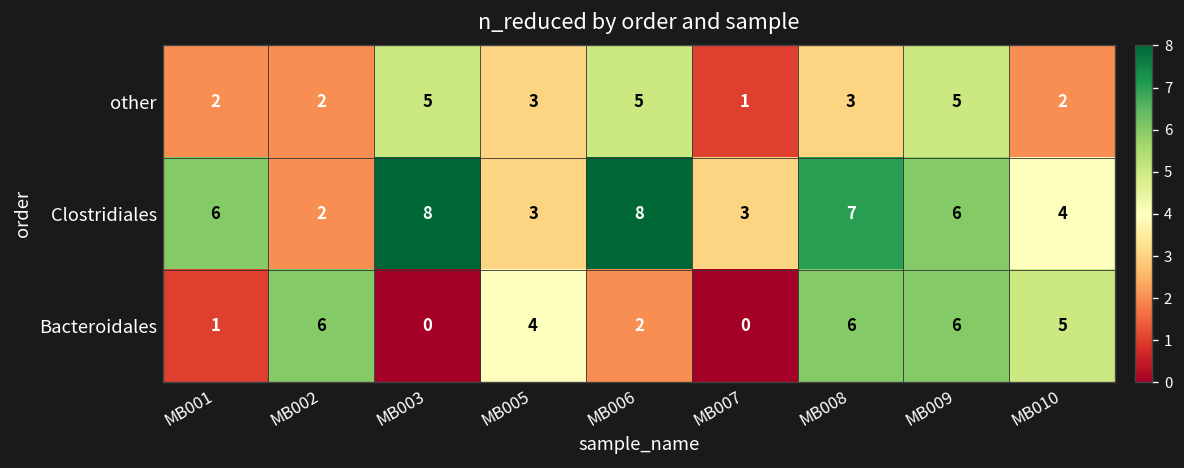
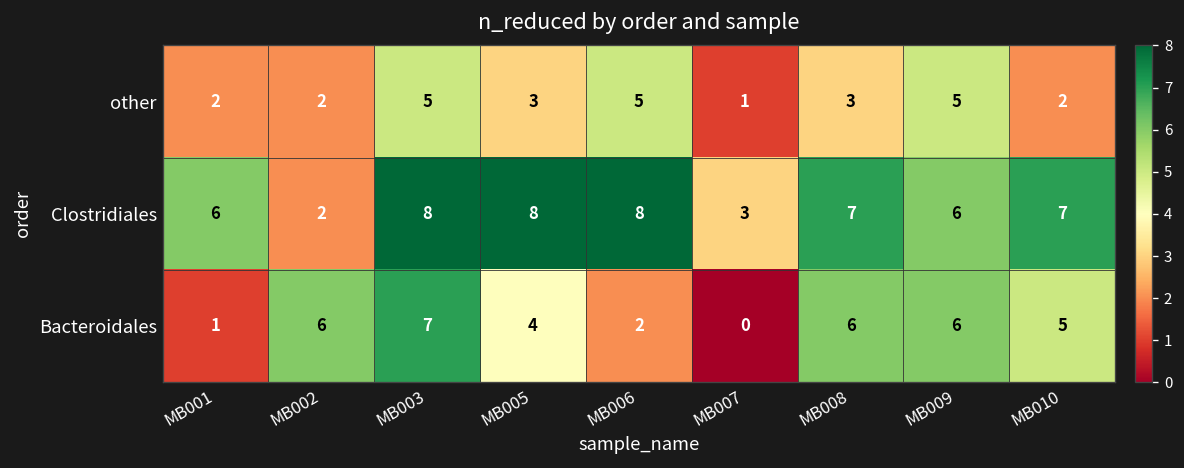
Clostridiales, MB005: 3 -> 8
Clostridiales, MB010: 4 -> 7
Bacteroidales, MB003: 0 -> 7
